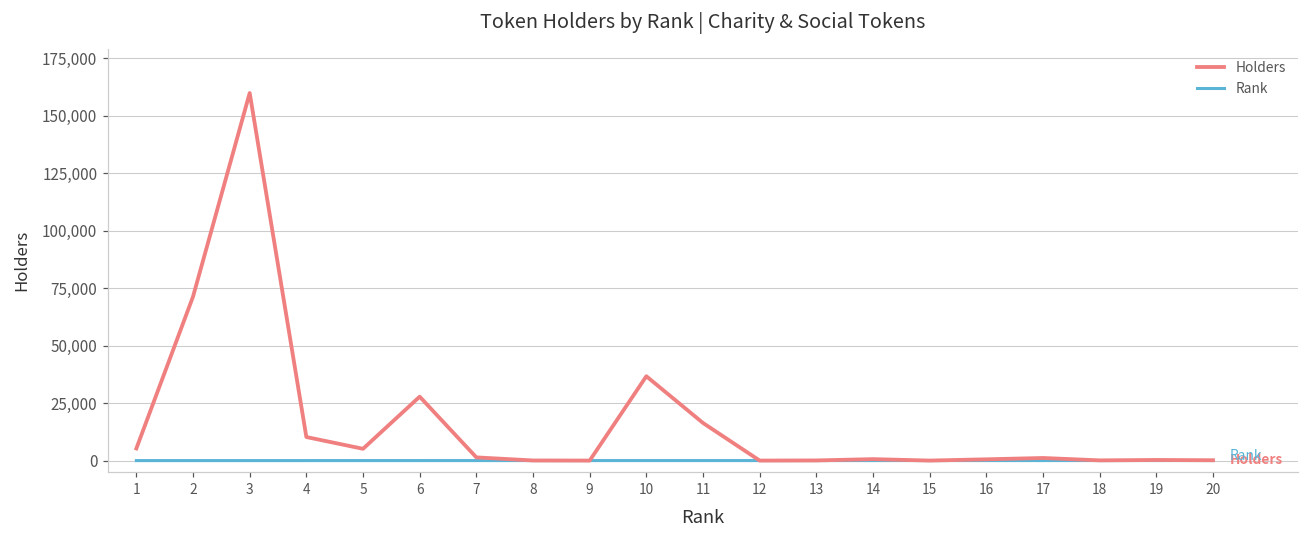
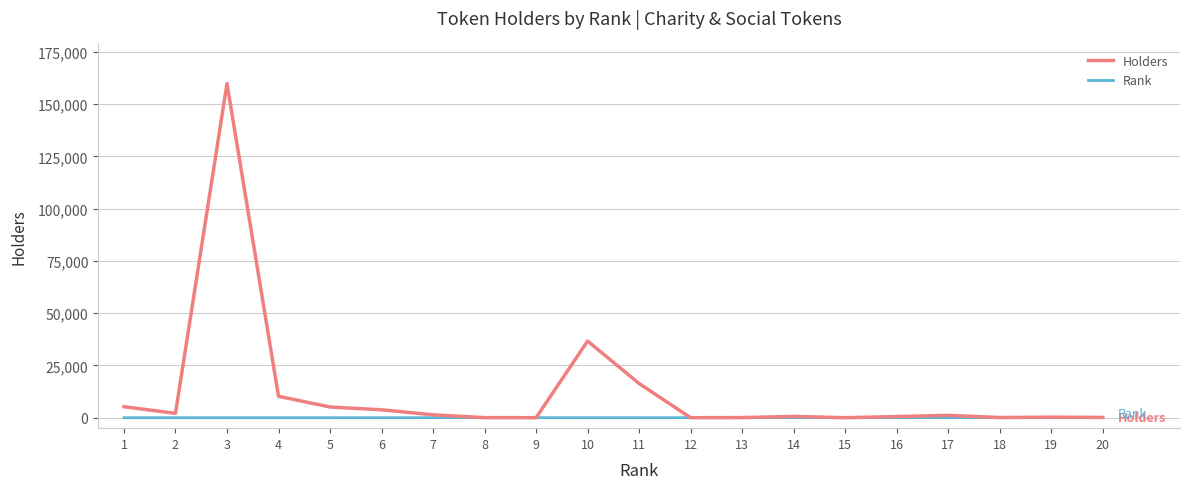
Holders, 2: 71,000 -> 2,000
Holders, 6: 28,000 -> 4,000
